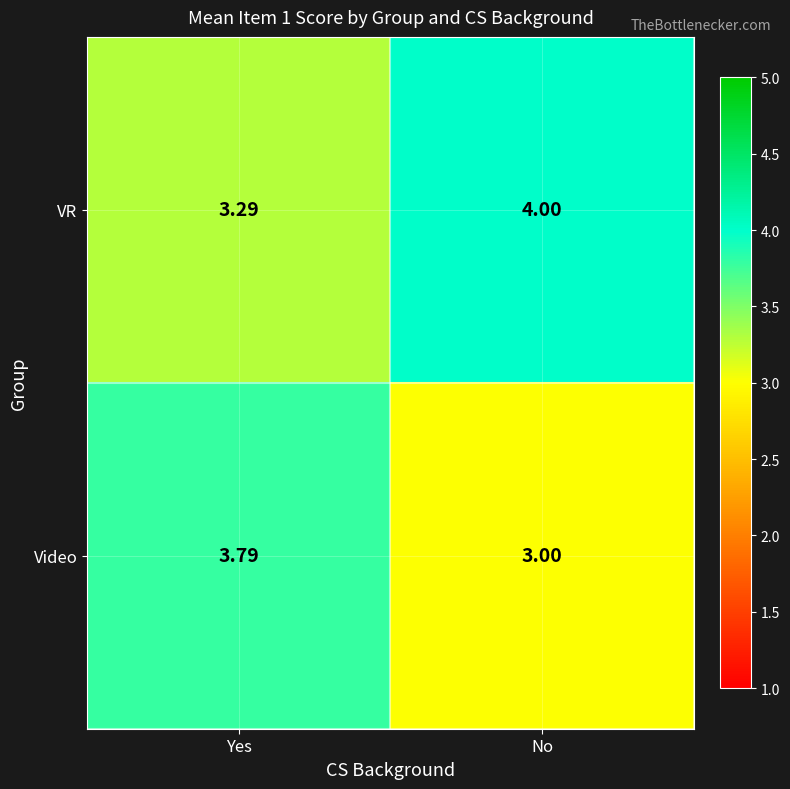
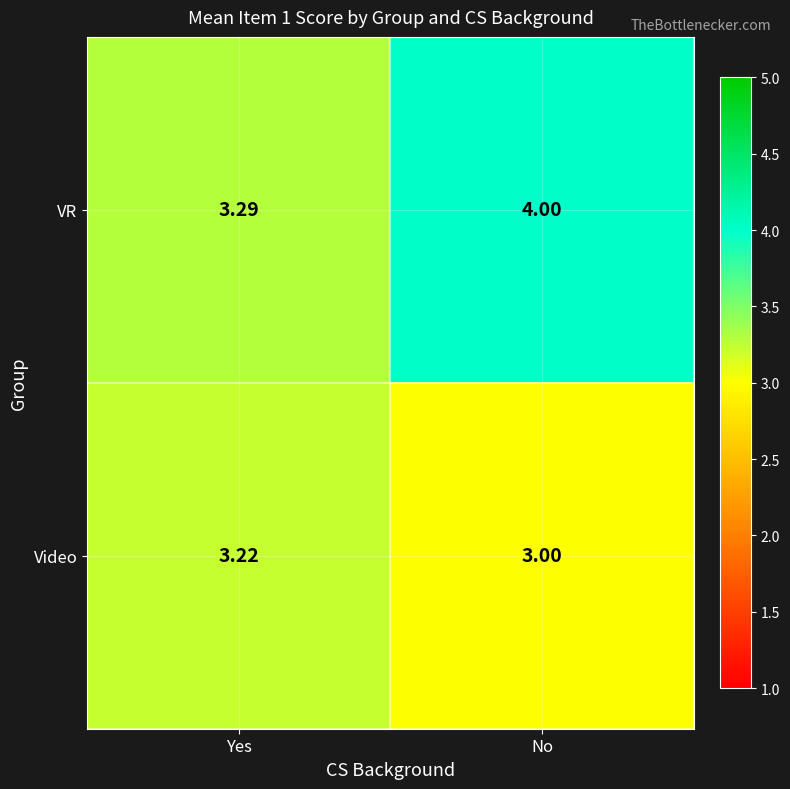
Video, Yes: 3.79 -> 3.22
